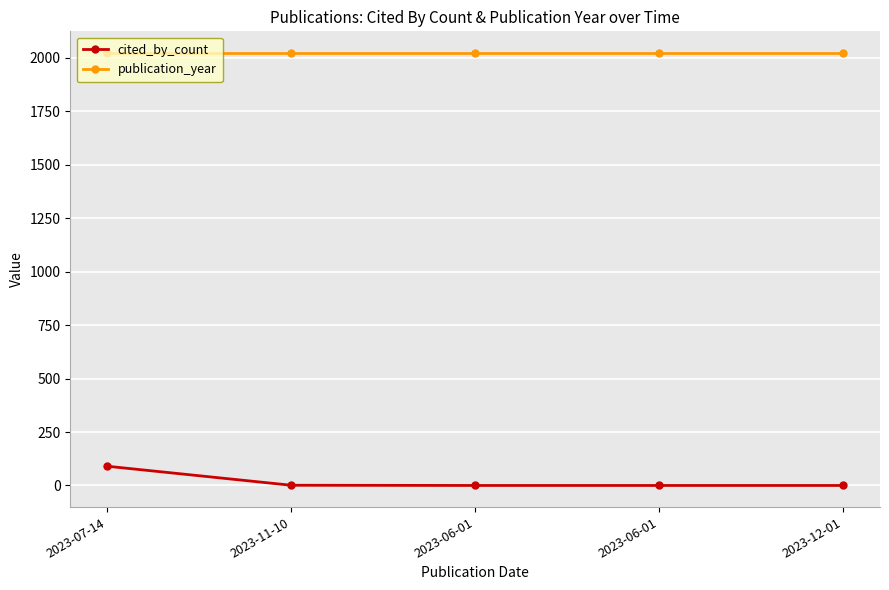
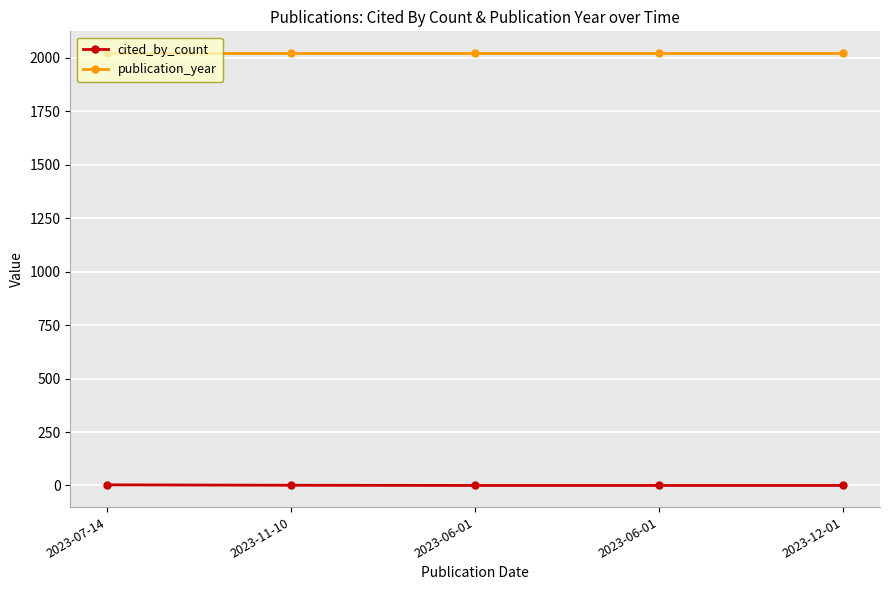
cited_by_count, 2023-07-14: 90 -> 0
